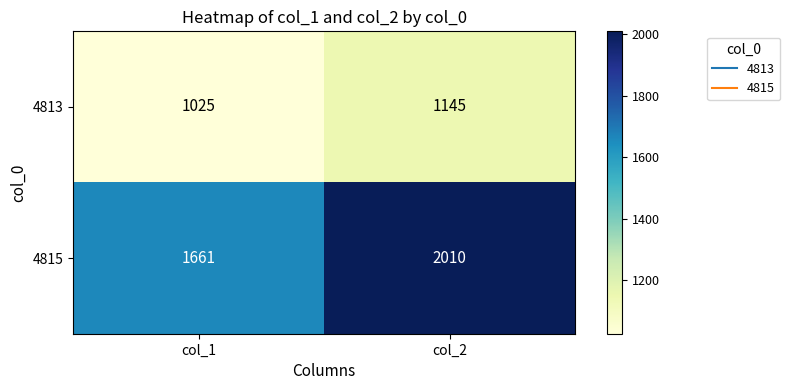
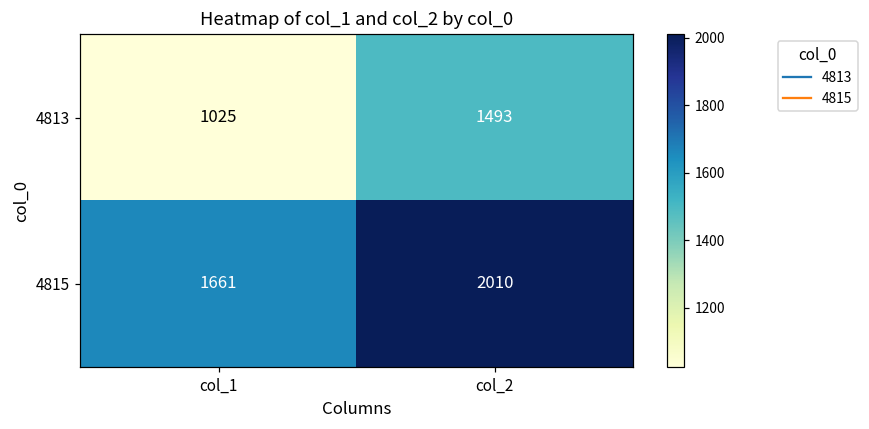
4813, col_2: 1145 -> 1493
